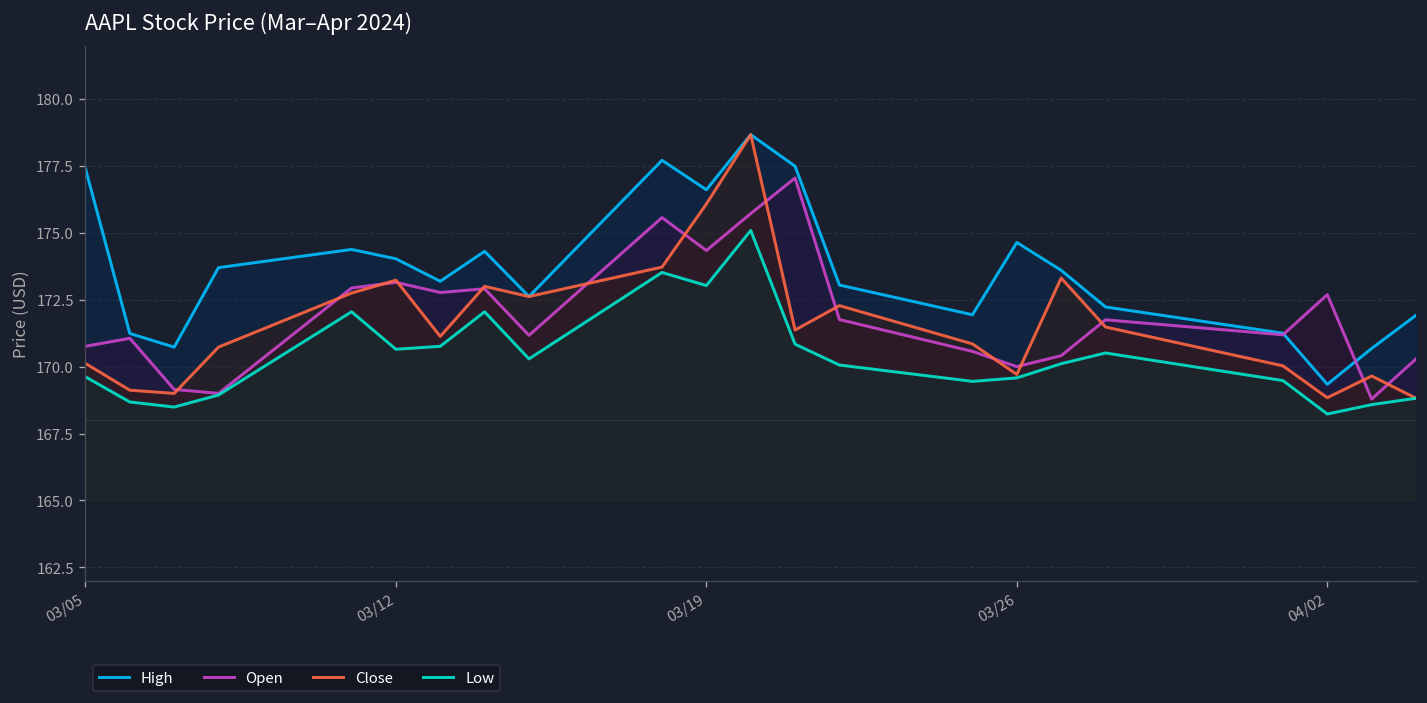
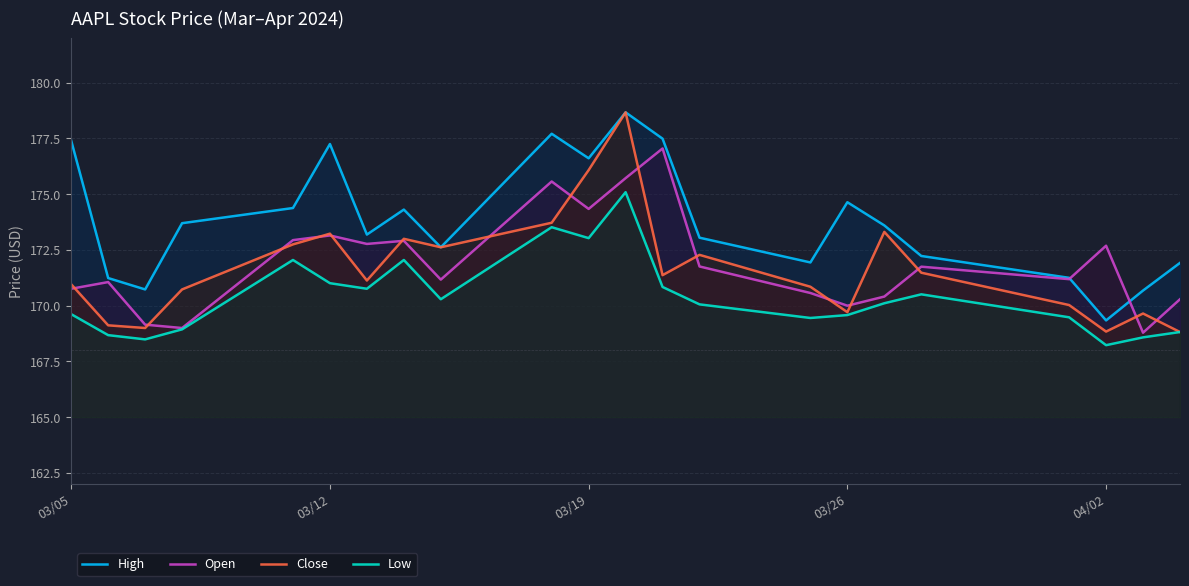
Close, 03/05: 170.1 -> 171.0
High, 03/12: 174.0 -> 177.3
Low, 03/12: 170.7 -> 171.0
